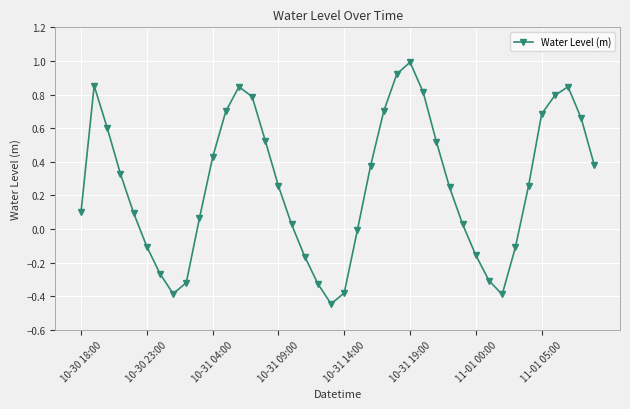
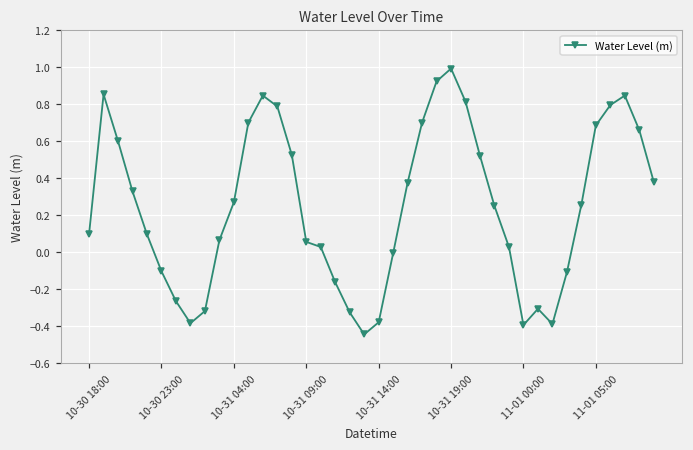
10-31 04:00: 0.43 -> 0.27
10-31 09:00: 0.26 -> 0.05
11-01 00:00: -0.16 -> -0.40
